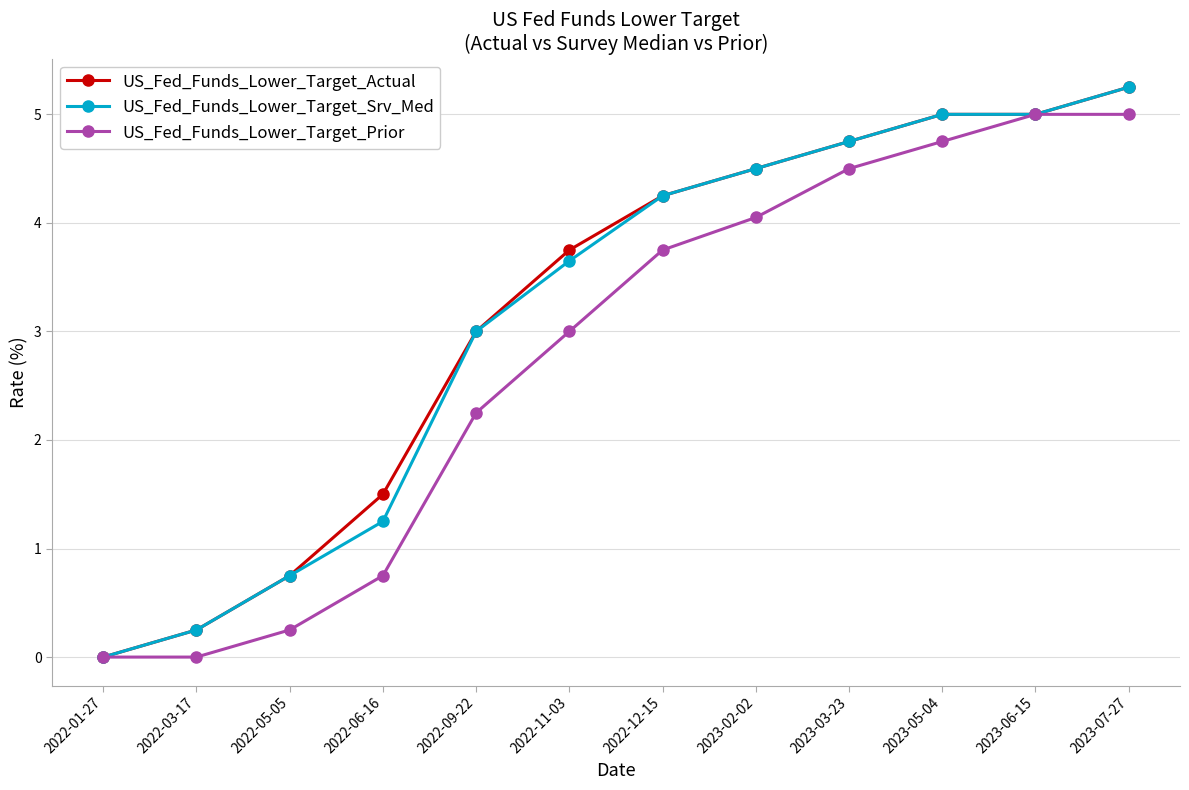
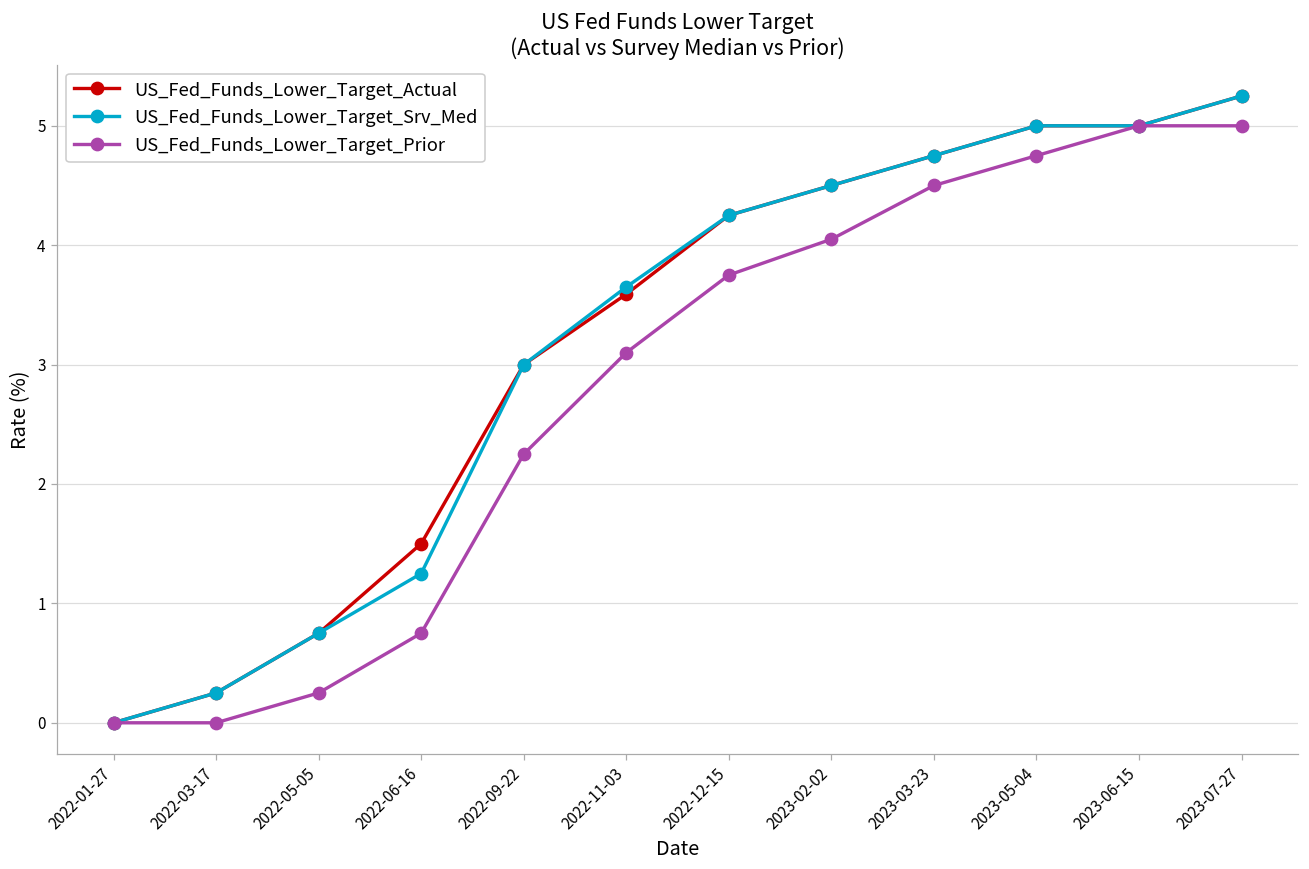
US_Fed_Funds_Lower_Target_Actual, 2022-11-03: 3.75 -> 3.59
US_Fed_Funds_Lower_Target_Prior, 2022-11-03: 3.0 -> 3.1
